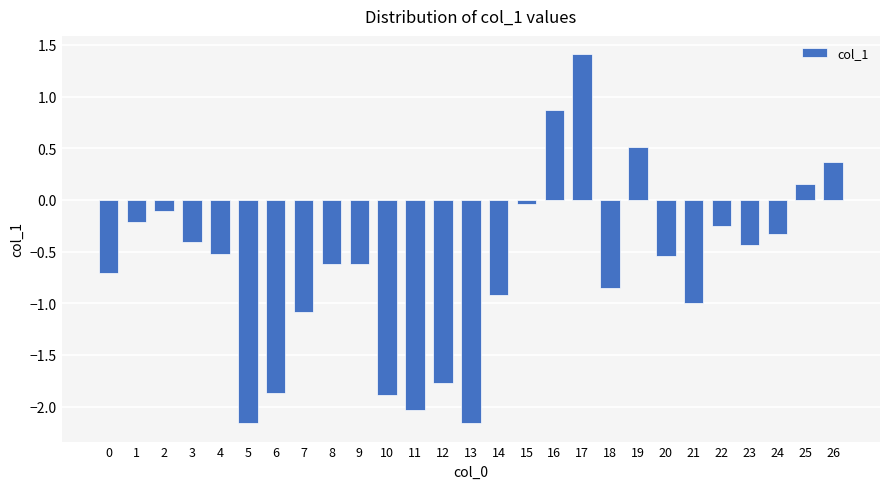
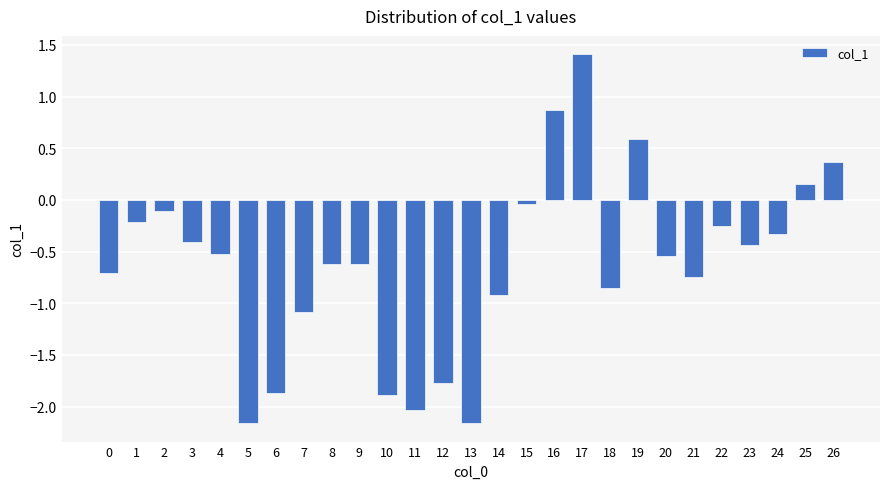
19: 0.51 -> 0.59
21: -0.99 -> -0.75
